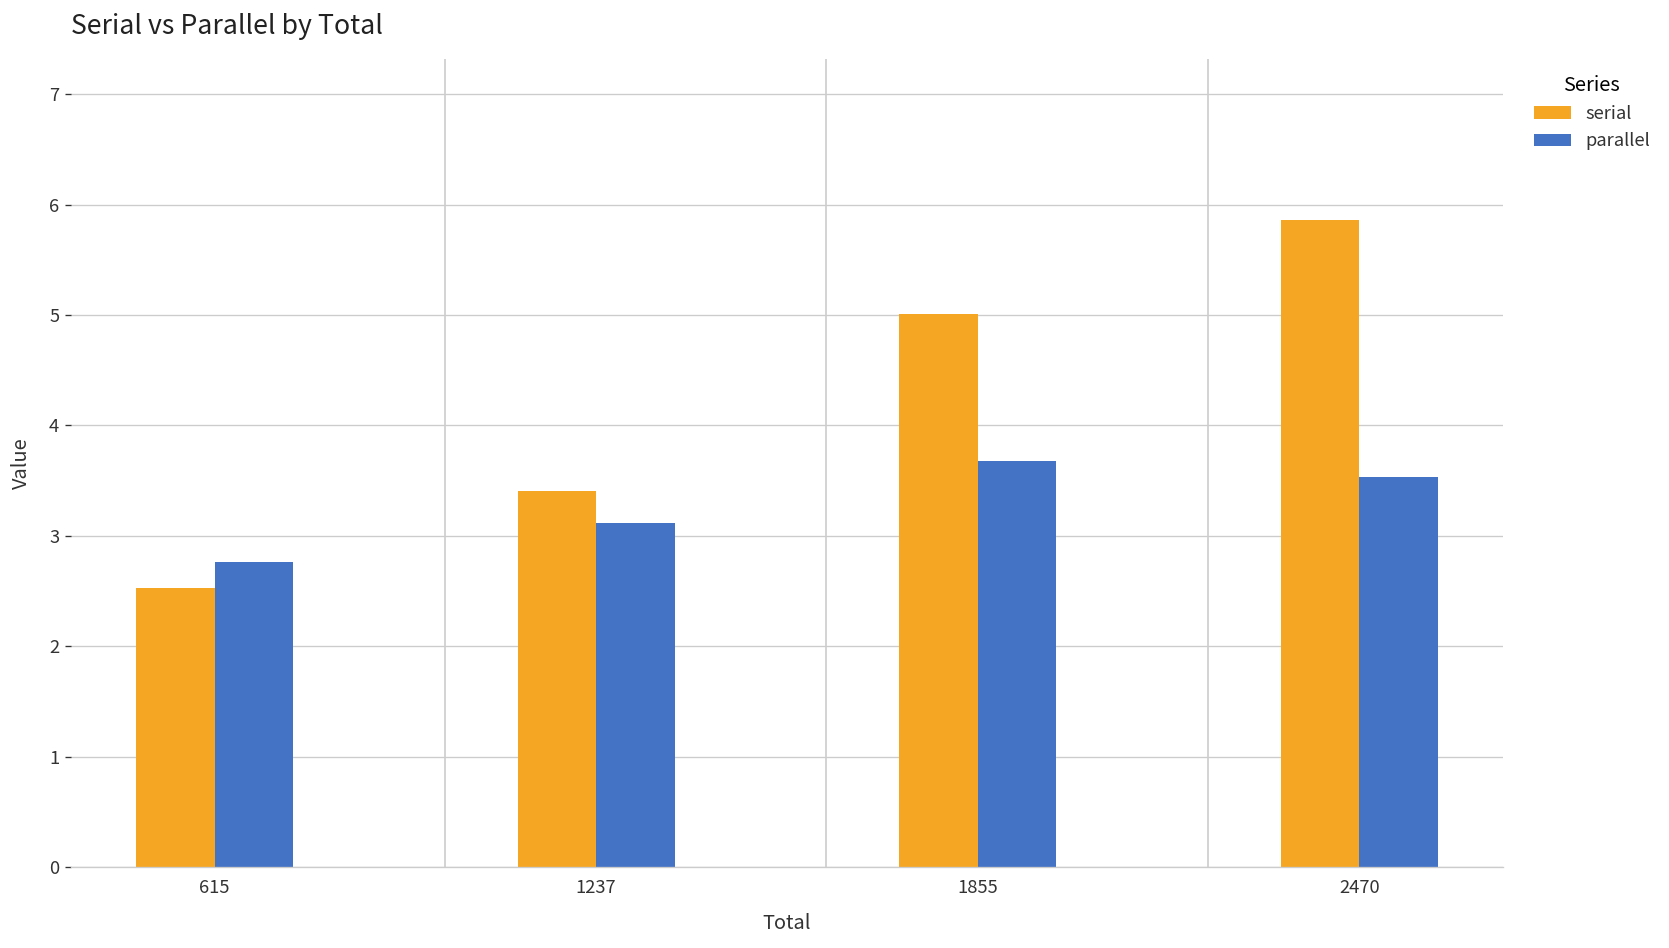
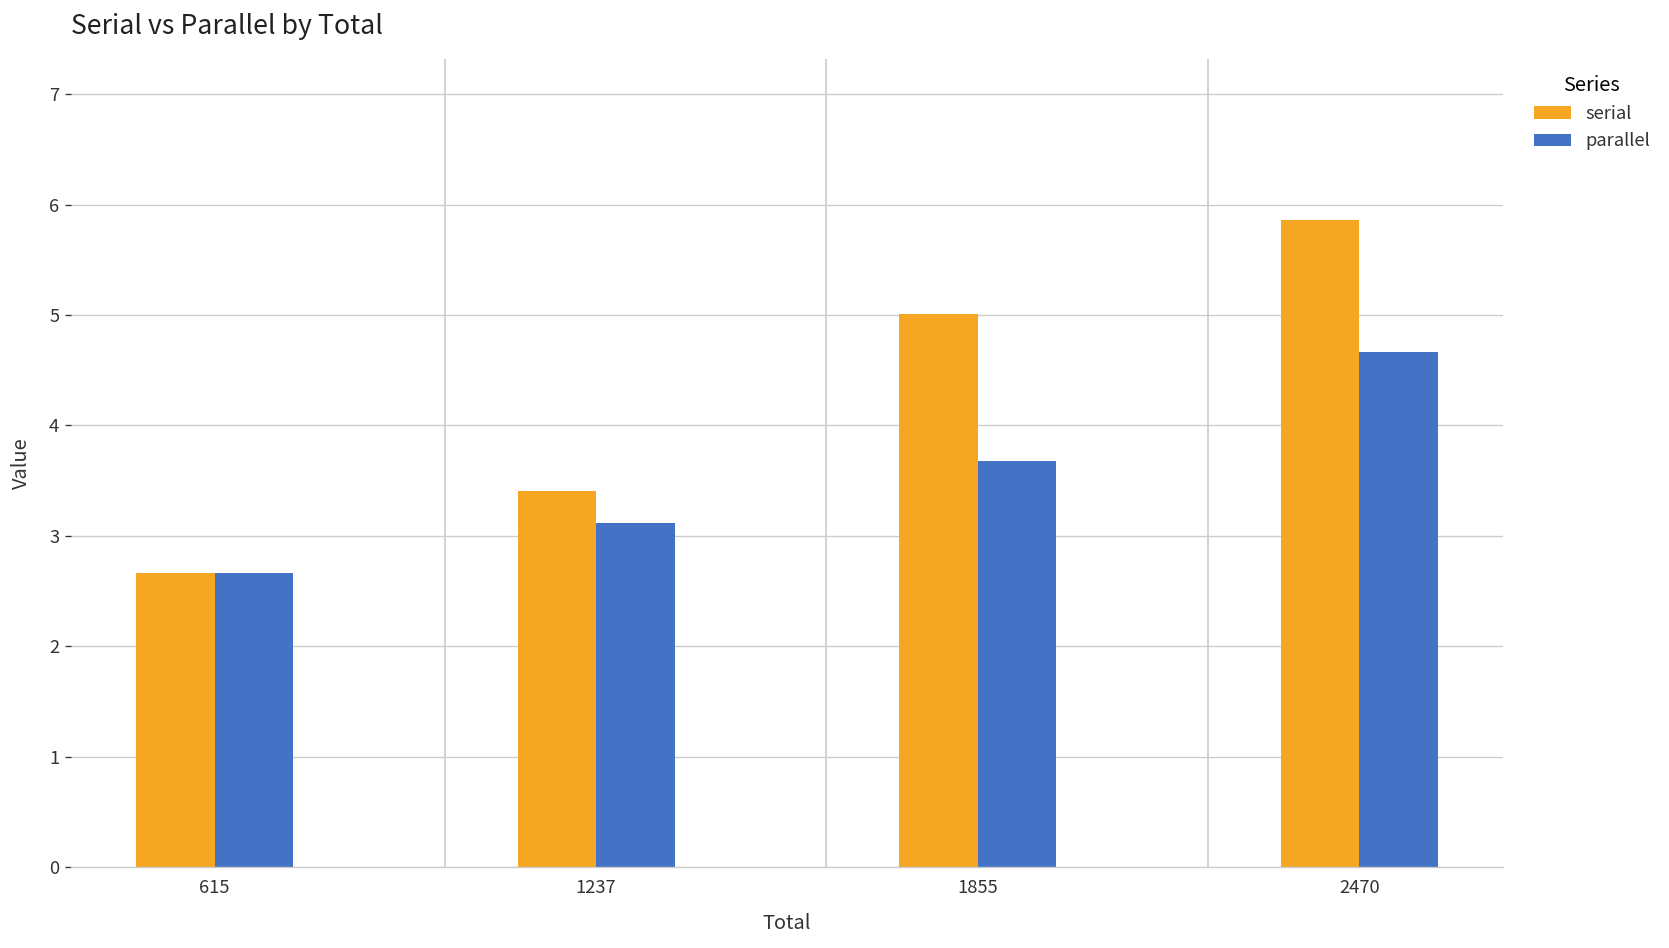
serial, 615: 2.5 -> 2.7
parallel, 615: 2.8 -> 2.7
parallel, 2470: 3.5 -> 4.7
